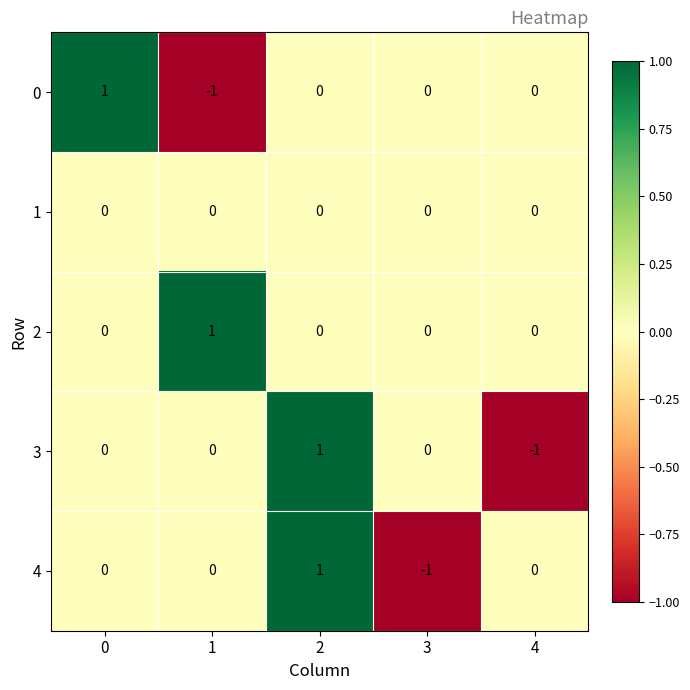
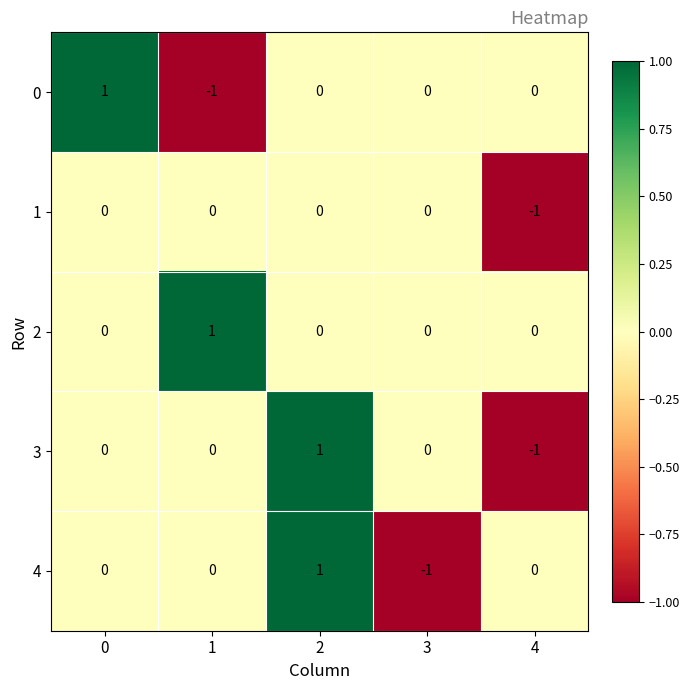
1, 4: 0 -> -1
